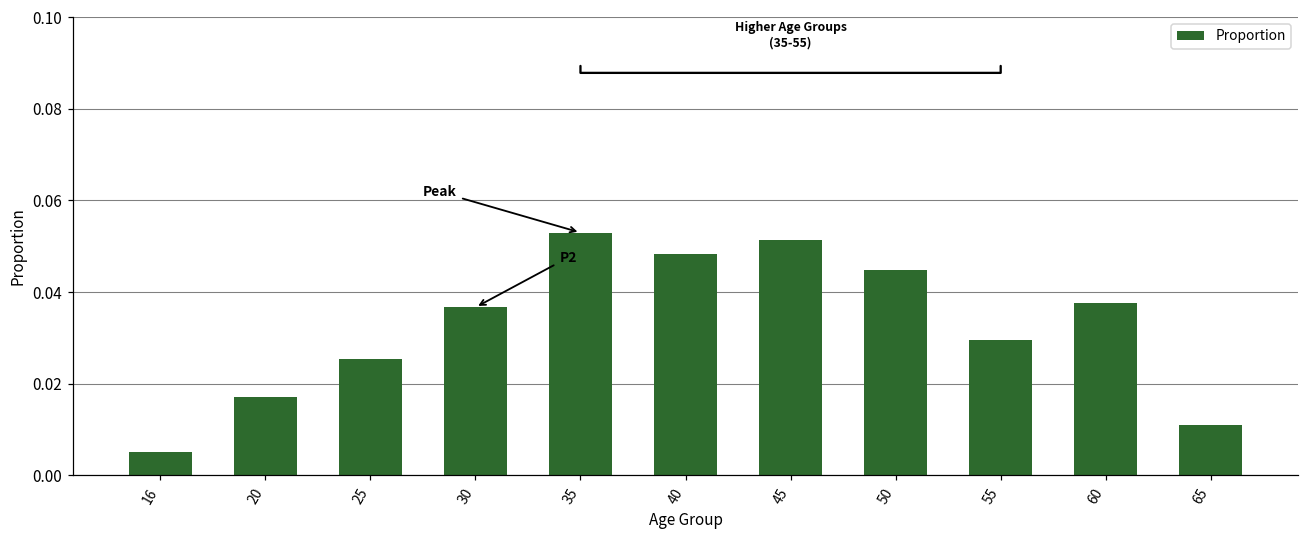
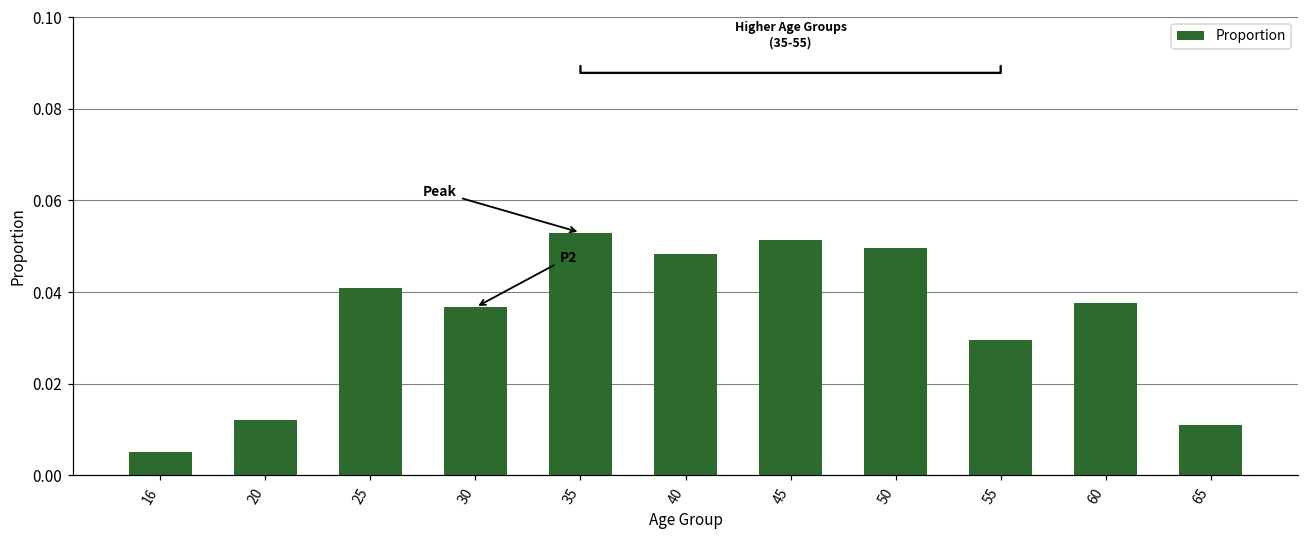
20: 0.017 -> 0.012
25: 0.025 -> 0.041
50: 0.045 -> 0.050
